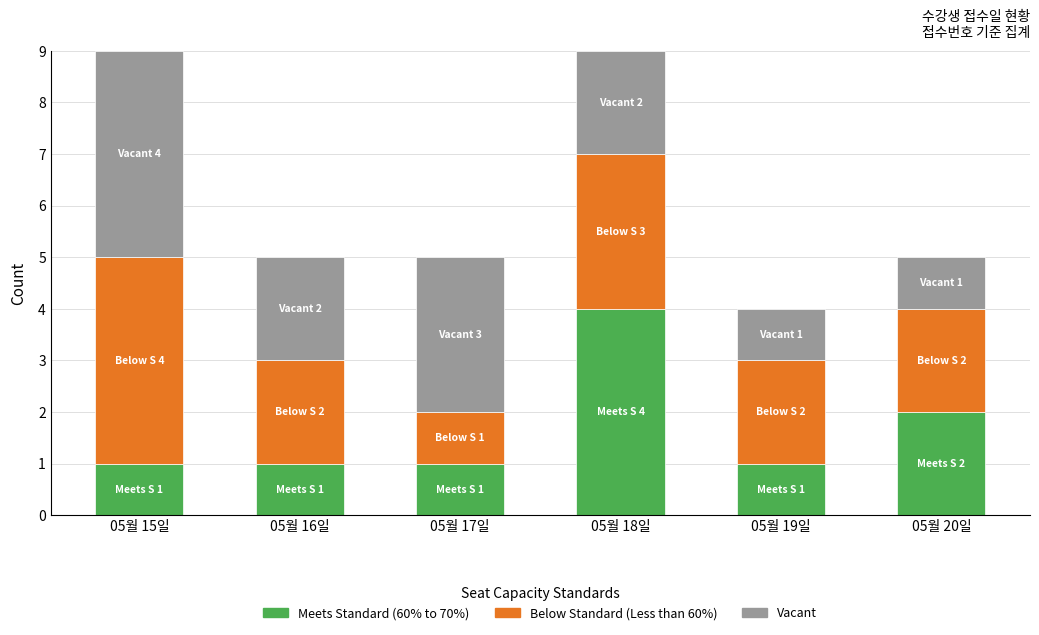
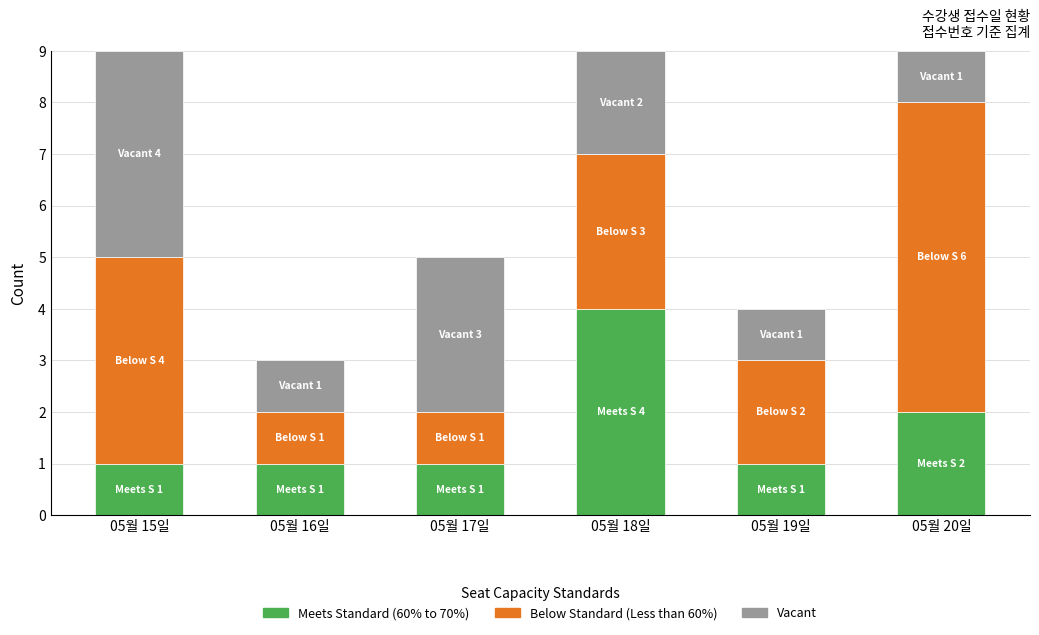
Below Standard (Less than 60%), 05월 16일: 2 -> 1
Vacant, 05월 16일: 2 -> 1
Below Standard (Less than 60%), 05월 20일: 2 -> 6
